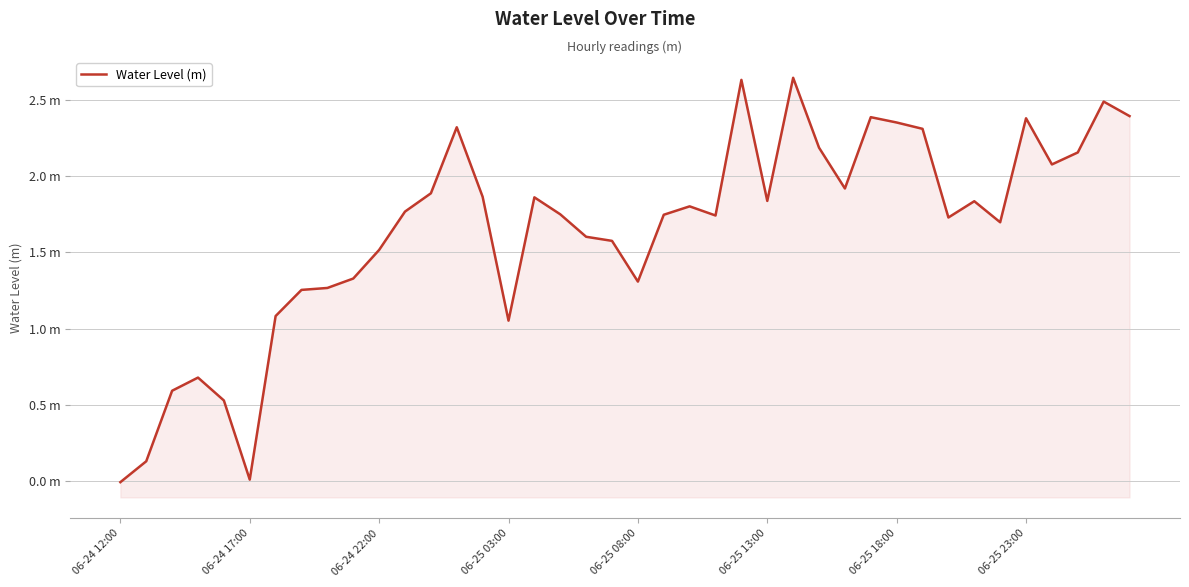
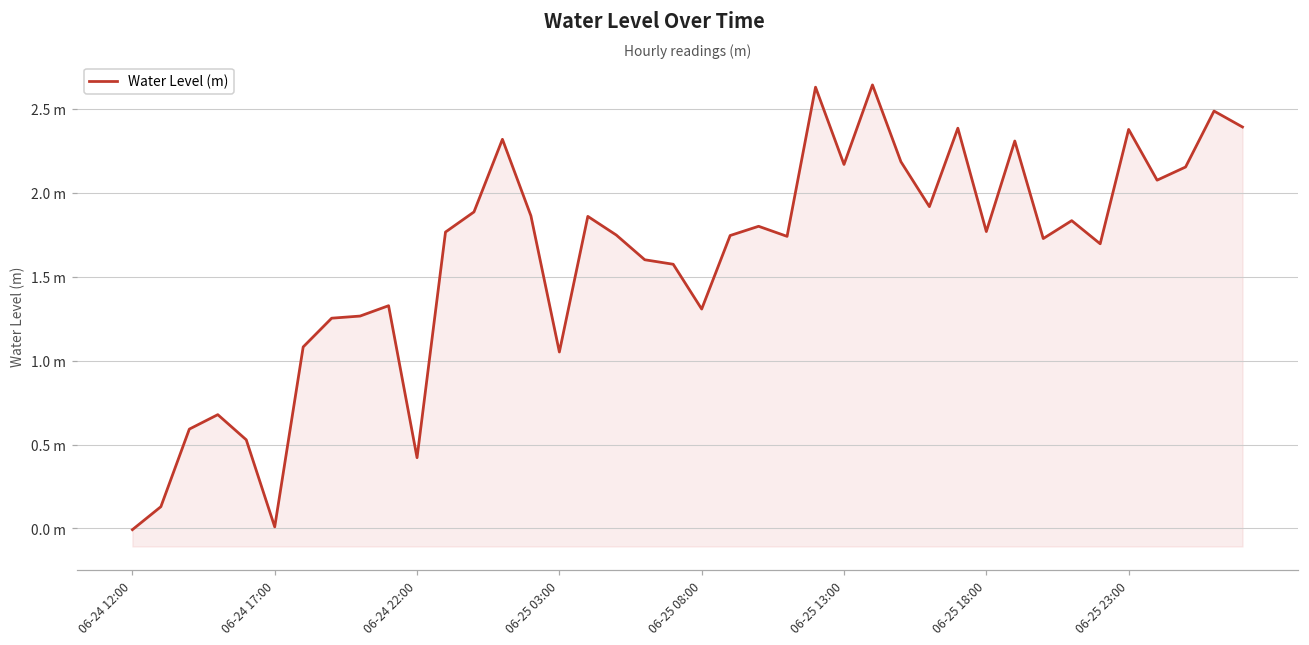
06-24 22:00: 1.52 m -> 0.42 m
06-25 13:00: 1.84 m -> 2.17 m
06-25 18:00: 2.35 m -> 1.77 m
